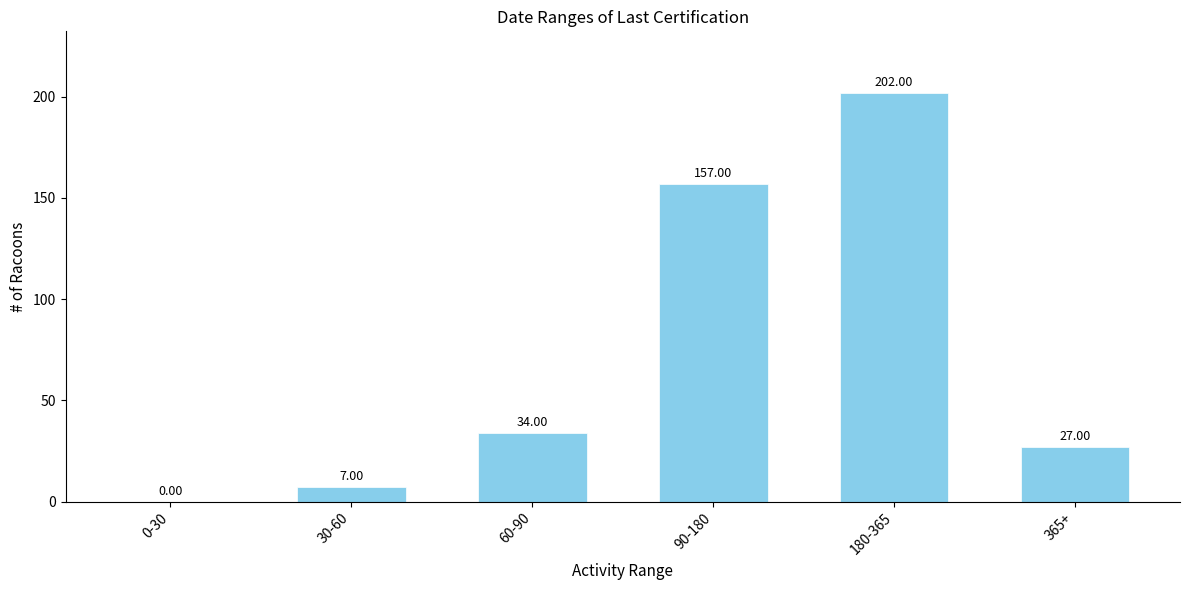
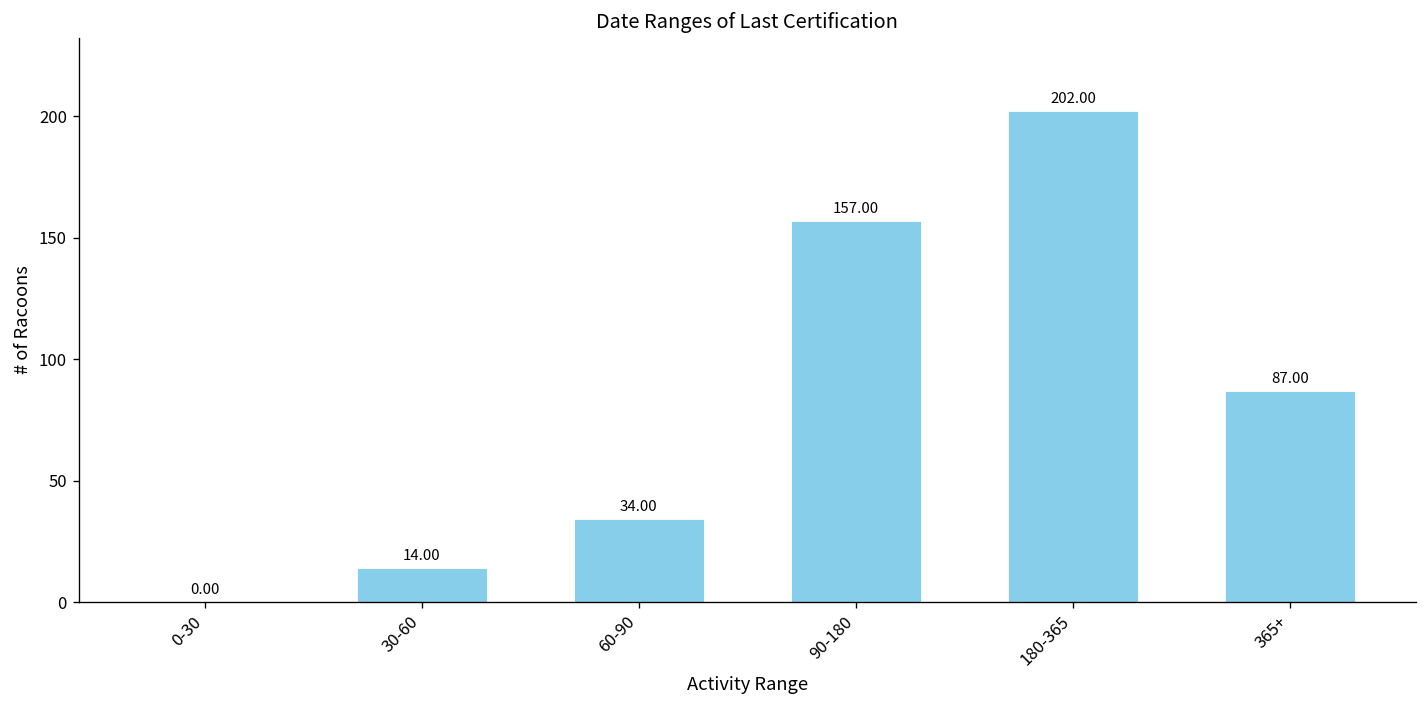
30-60: 7.00 -> 14.00
365+: 27.00 -> 87.00
